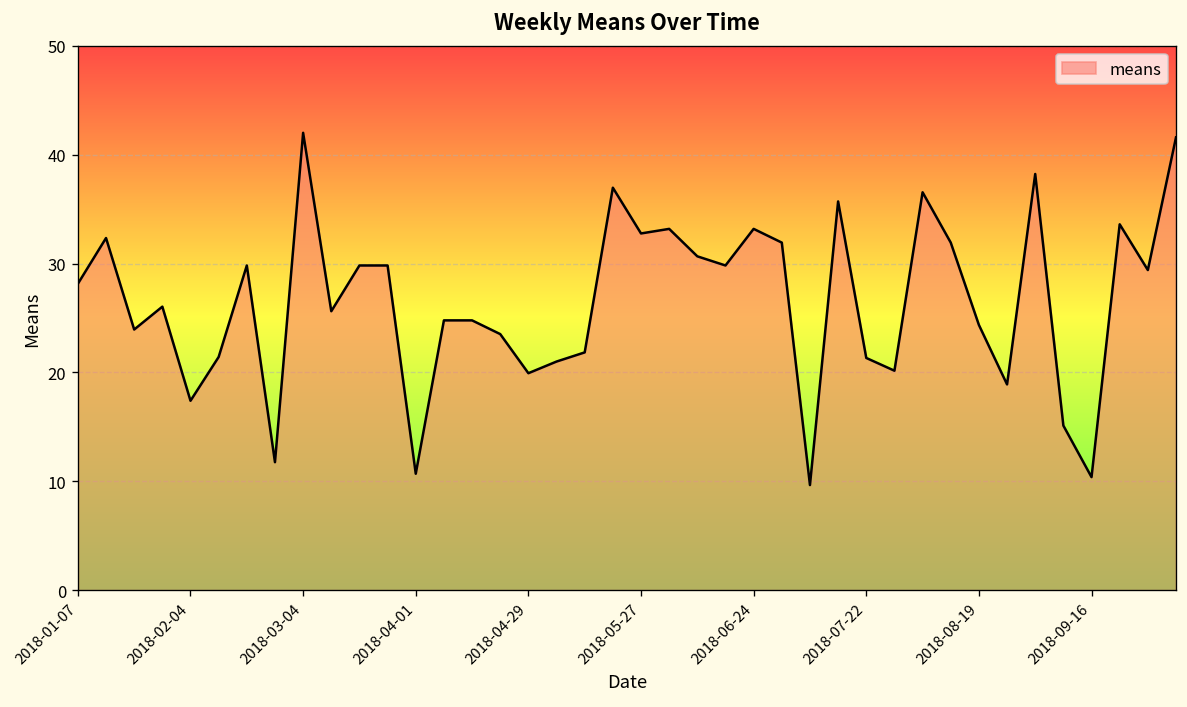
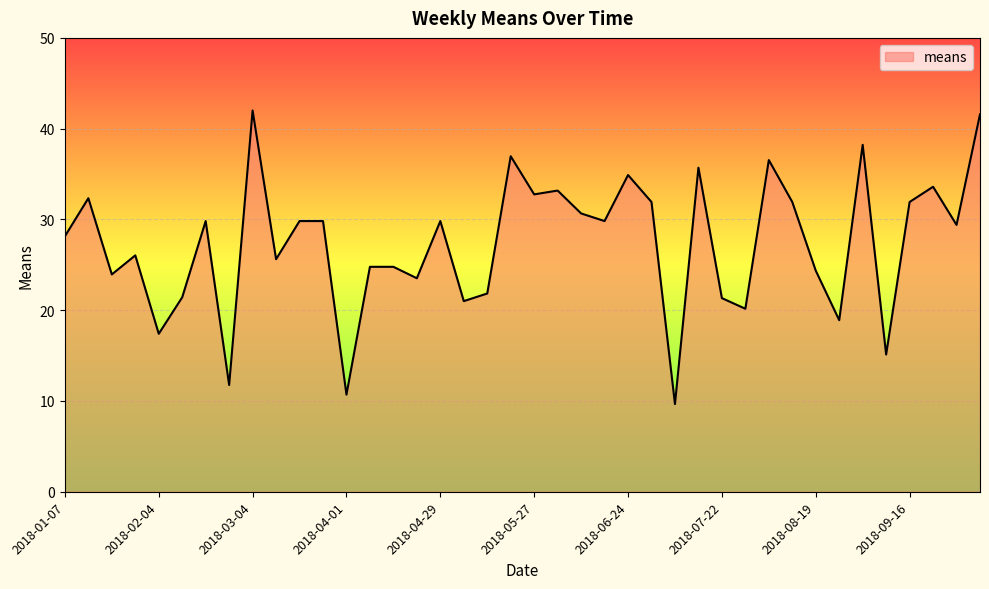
2018-04-29: 20 -> 30
2018-06-24: 33 -> 35
2018-09-16: 10 -> 32
